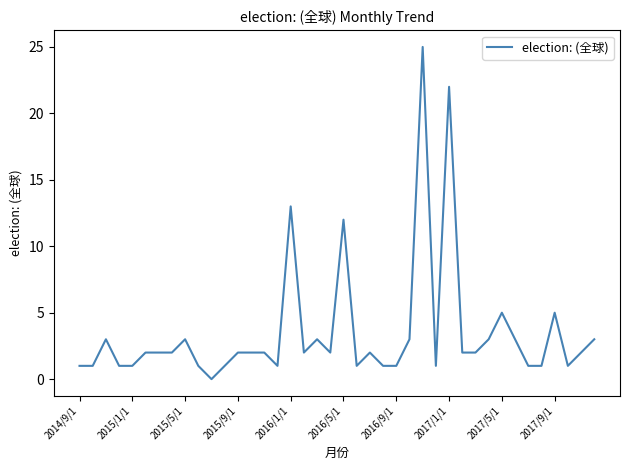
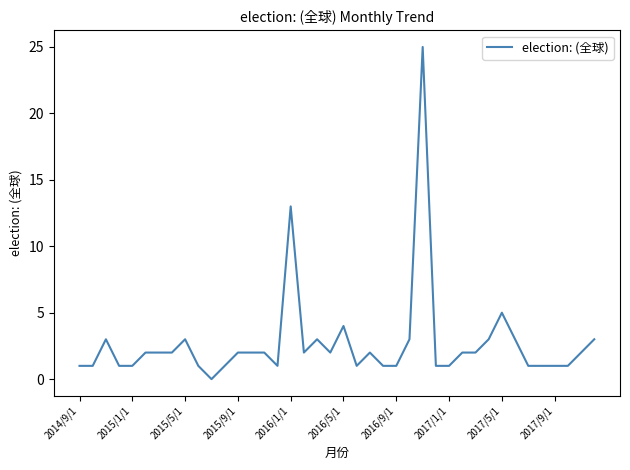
2016/5/1: 12 -> 4
2017/1/1: 22 -> 1
2017/9/1: 5 -> 1
